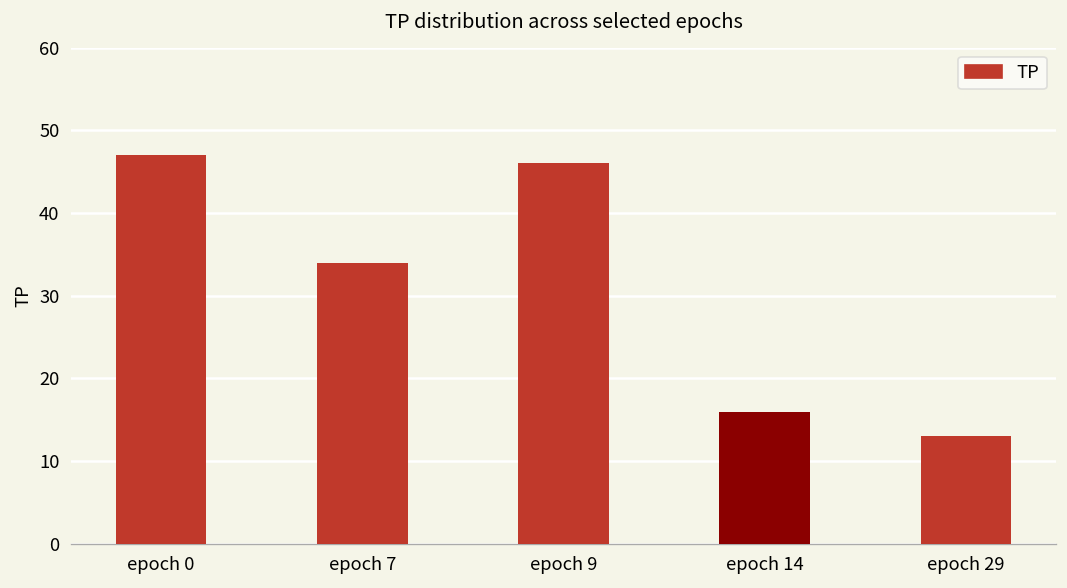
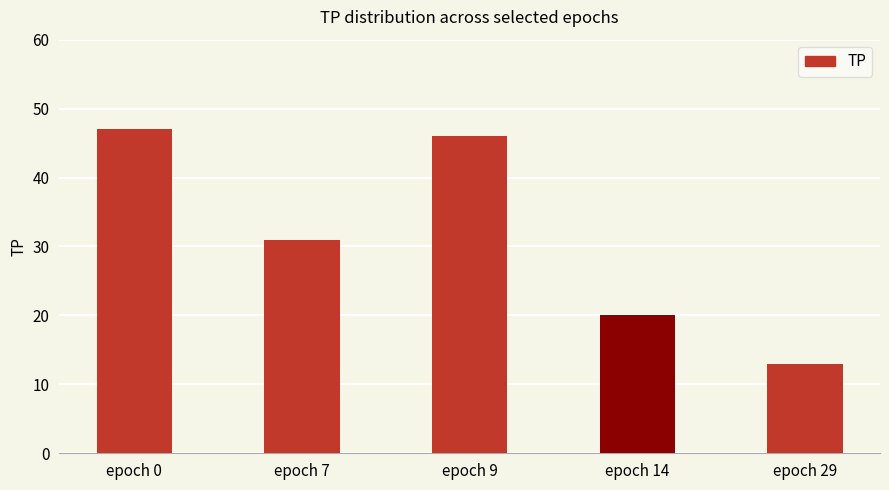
epoch 7: 34 -> 31
epoch 14: 16 -> 20
